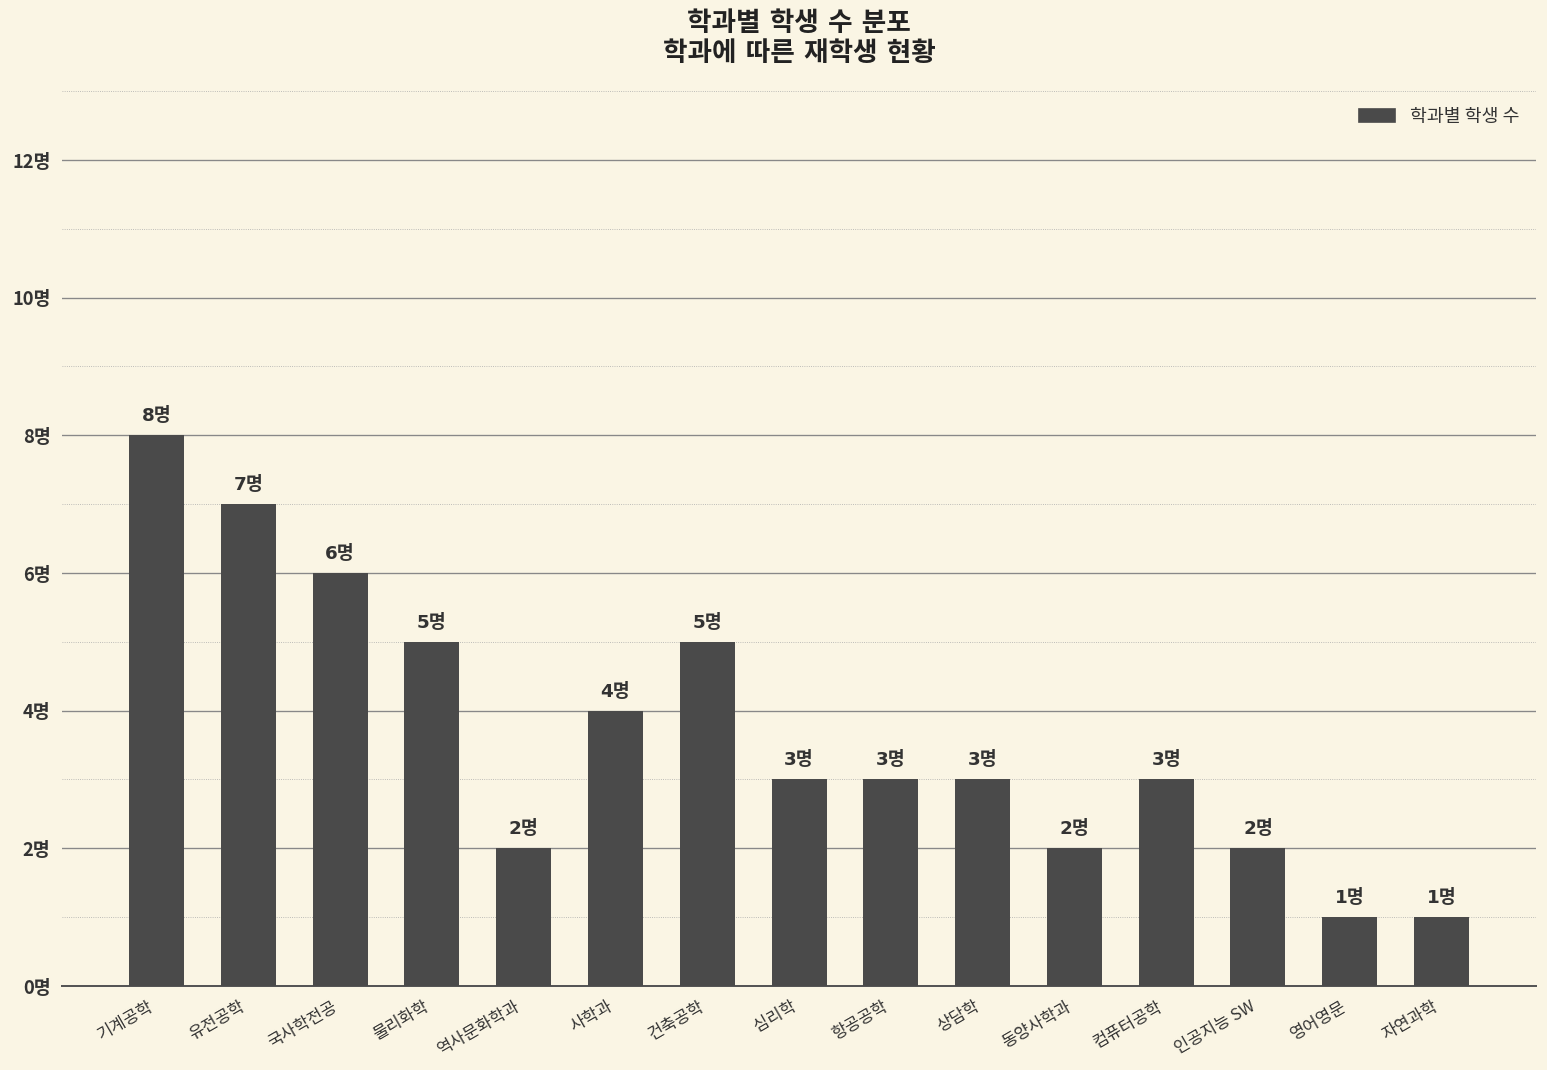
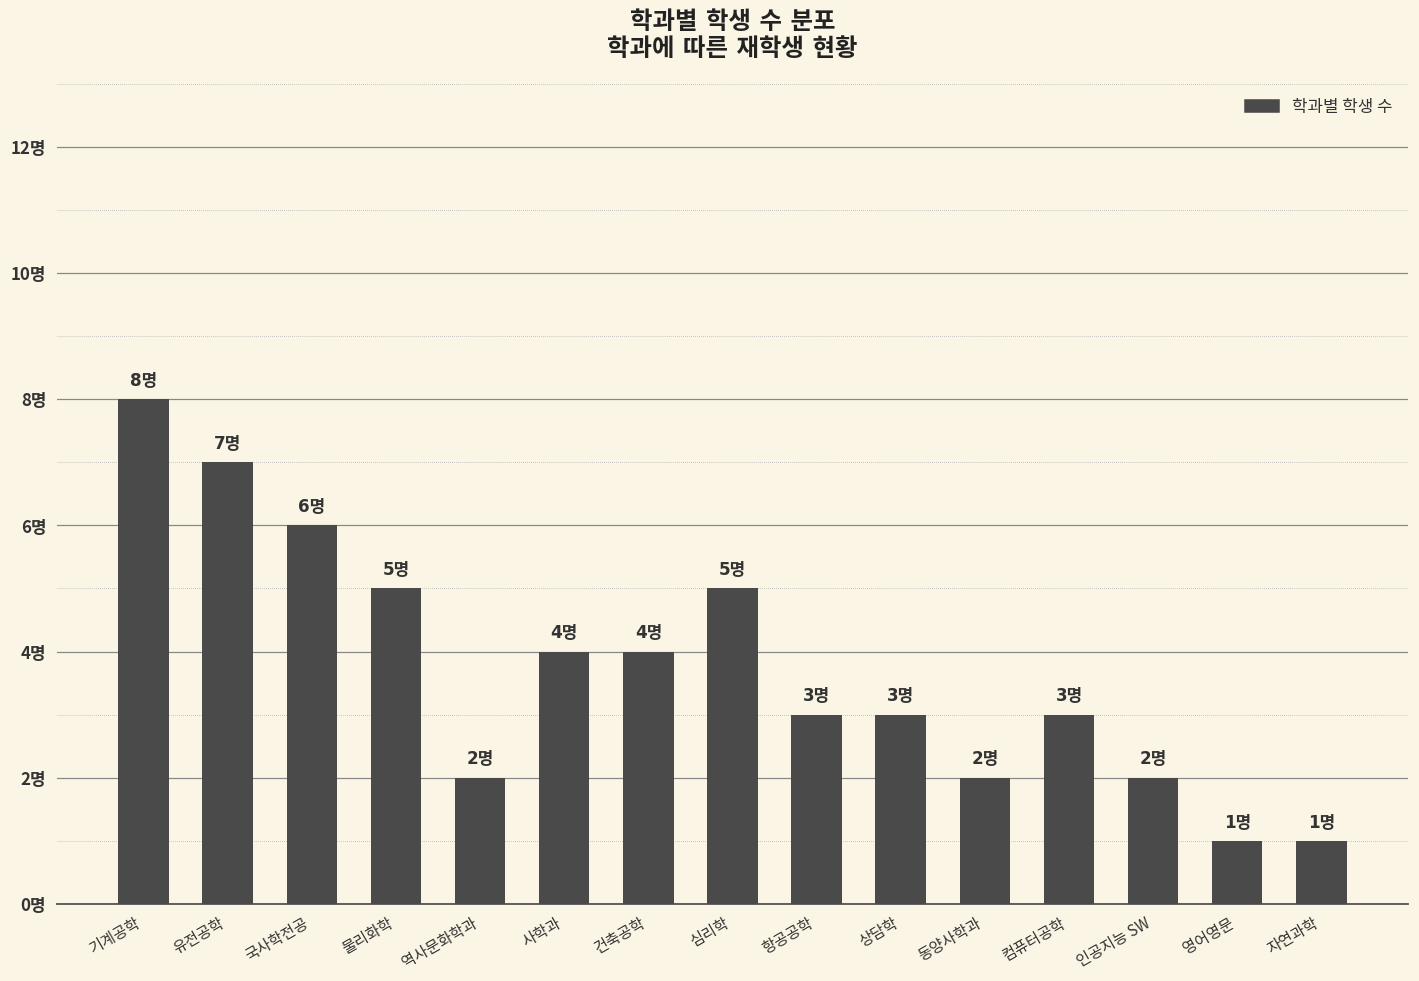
건축공학: 5명 -> 4명
심리학: 3명 -> 5명
